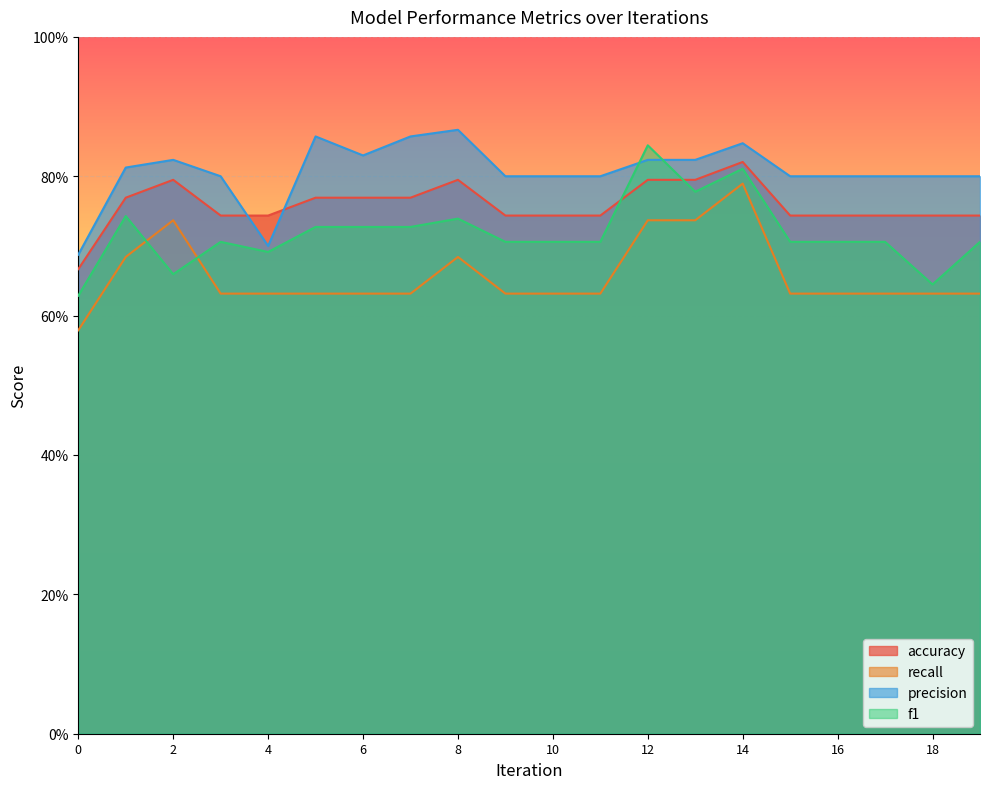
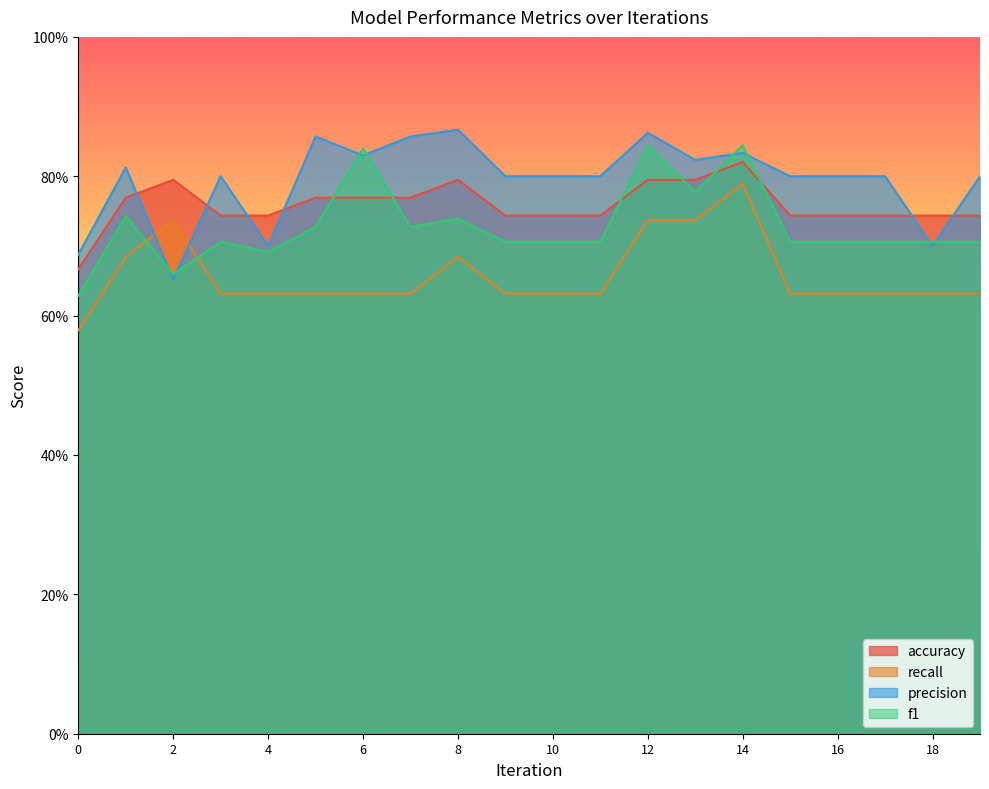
precision, 2: 82% -> 65%
f1, 6: 73% -> 84%
precision, 12: 82% -> 86%
precision, 14: 85% -> 83%
f1, 14: 81% -> 84%
precision, 18: 80% -> 70%
f1, 18: 64% -> 71%
